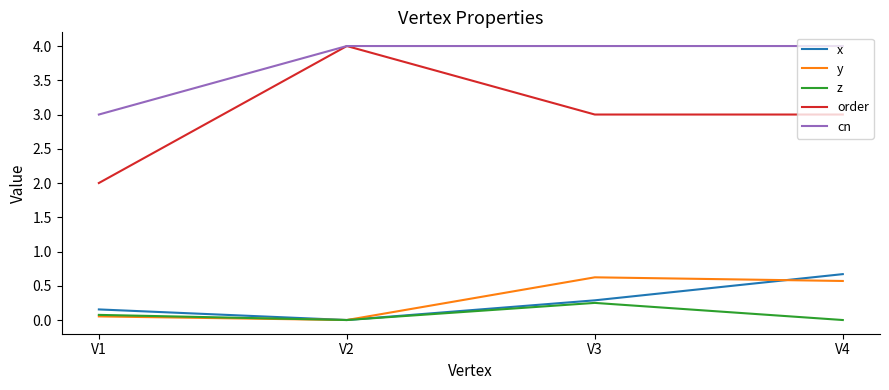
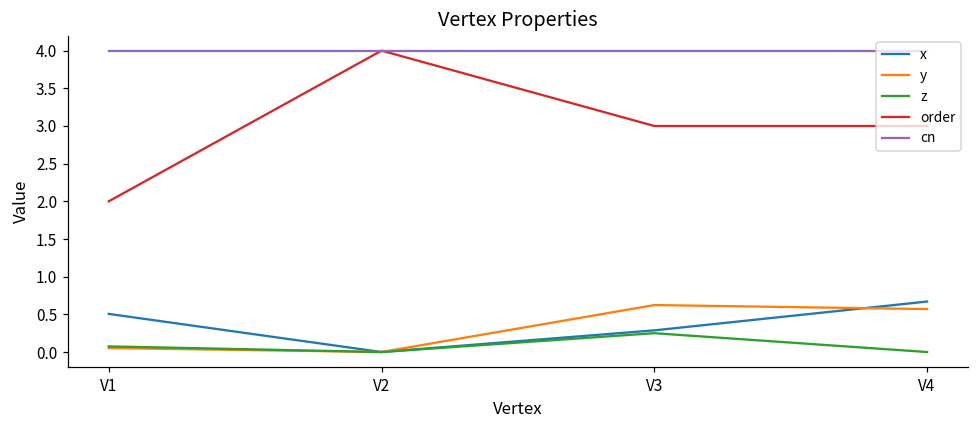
x, V1: 0.2 -> 0.5
cn, V1: 3 -> 4
